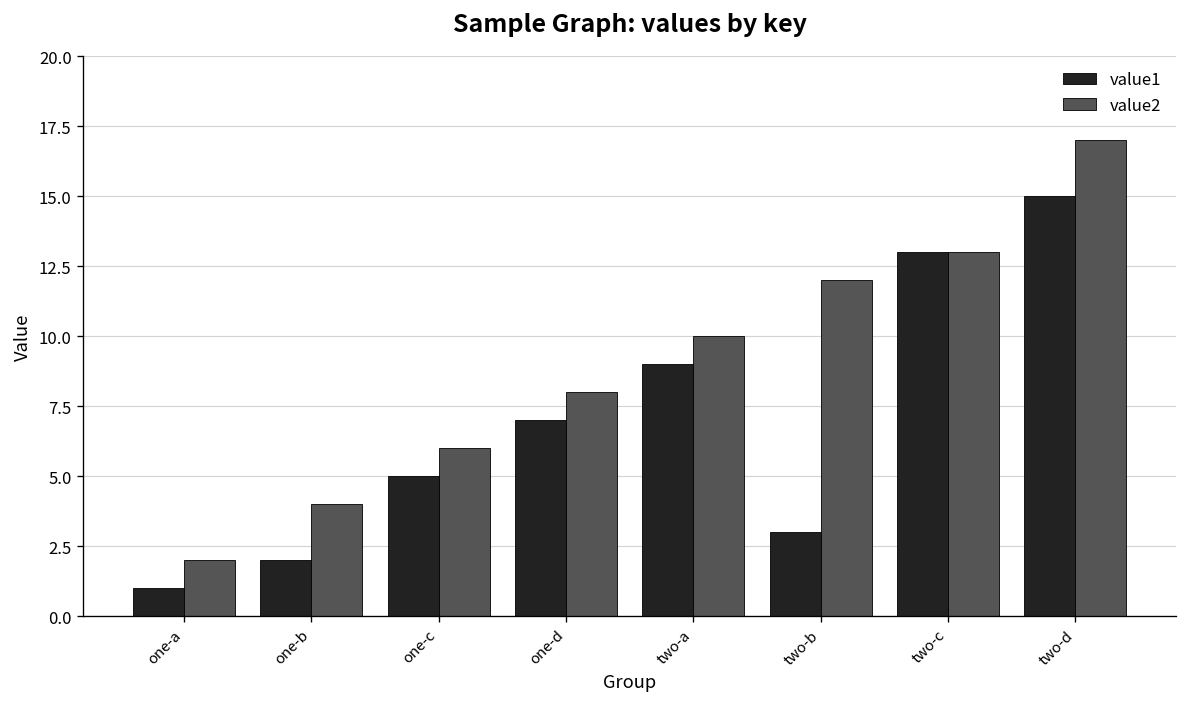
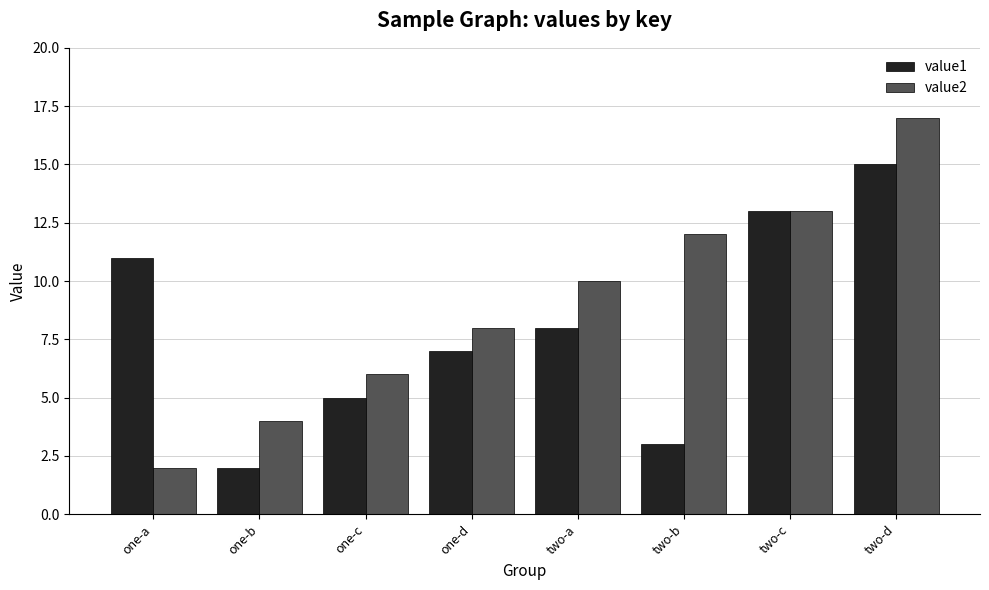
value1, one-a: 1 -> 11
value1, two-a: 9 -> 8
